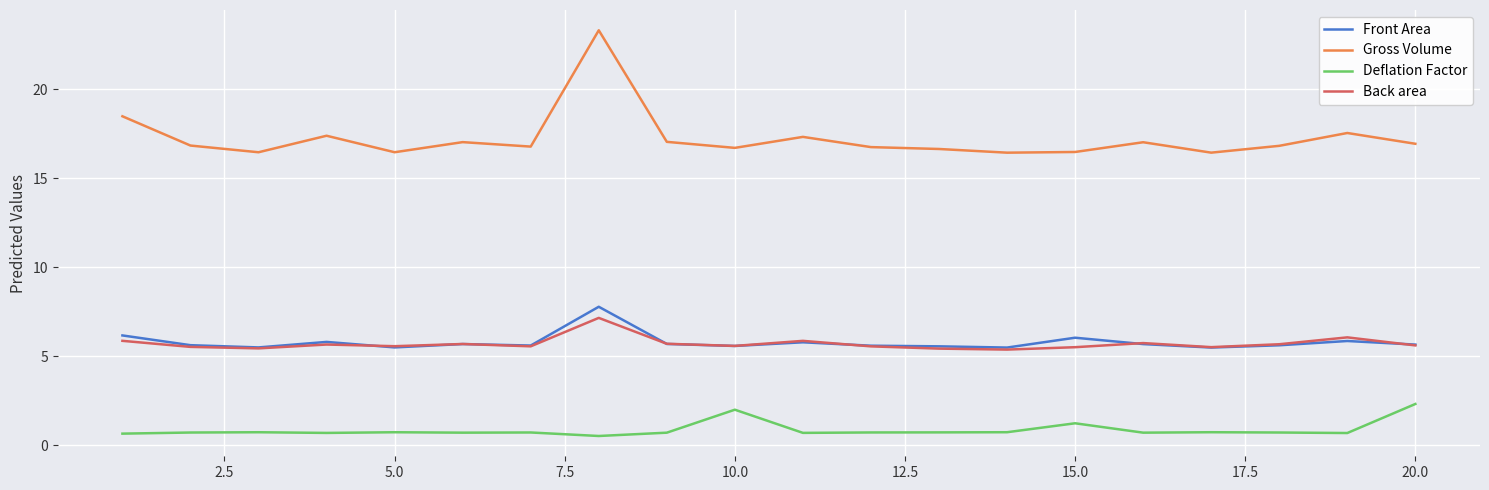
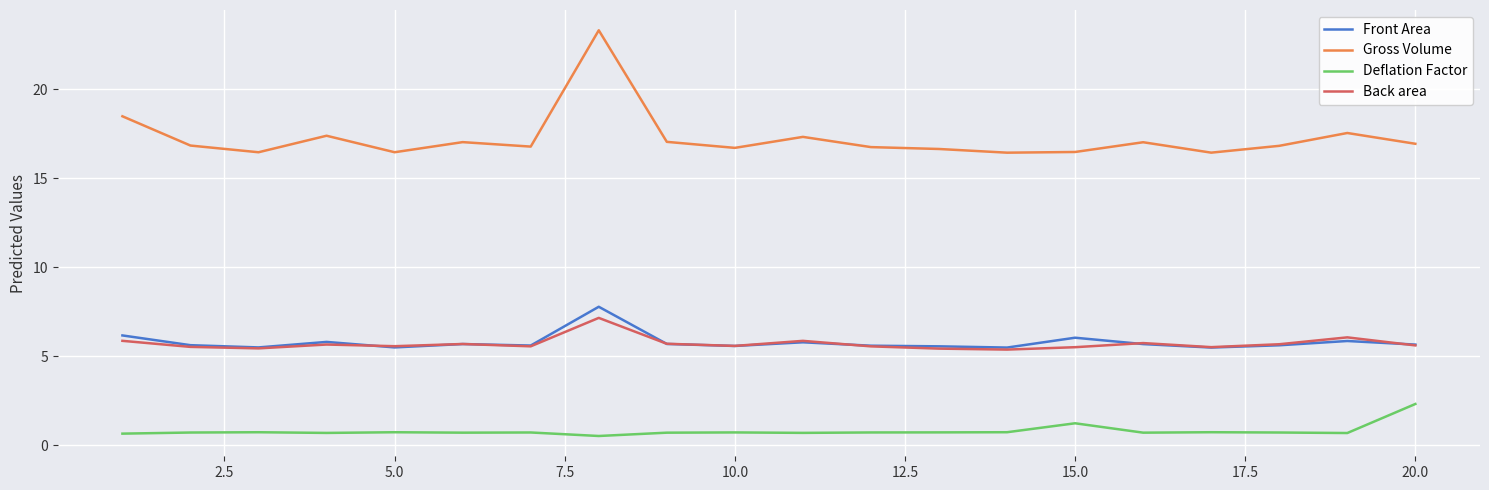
Deflation Factor, 10.0: 2.0 -> 0.7
